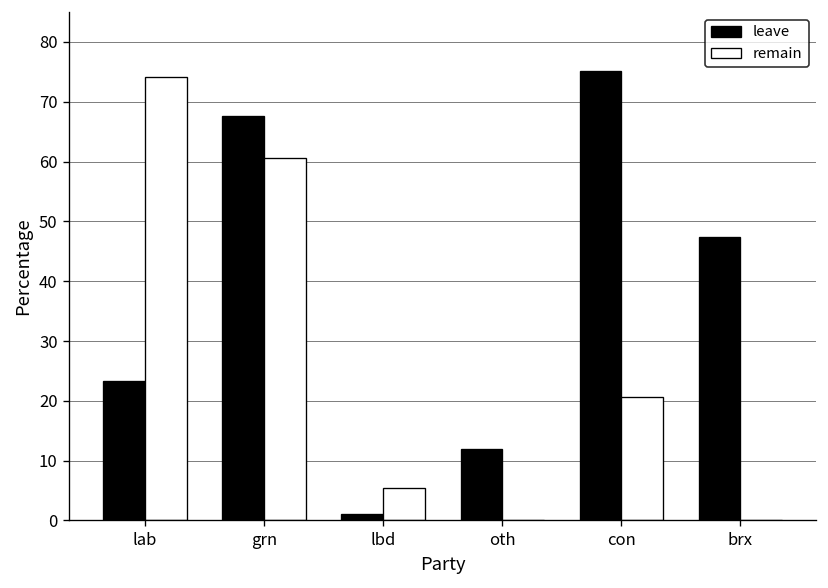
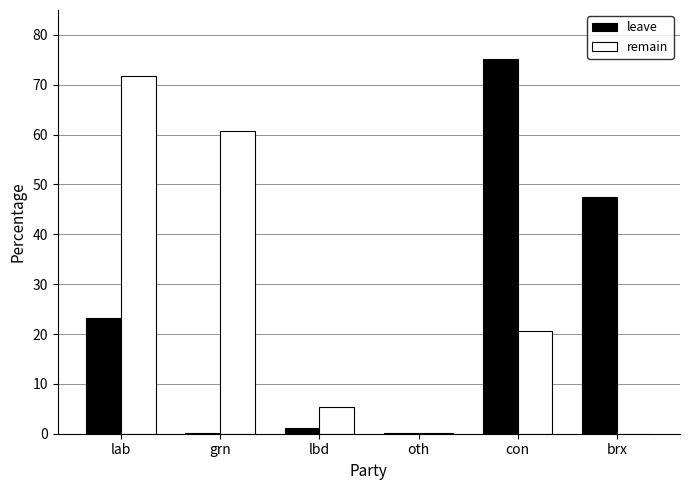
remain, lab: 74 -> 72
leave, grn: 68 -> 0
leave, oth: 12 -> 0
